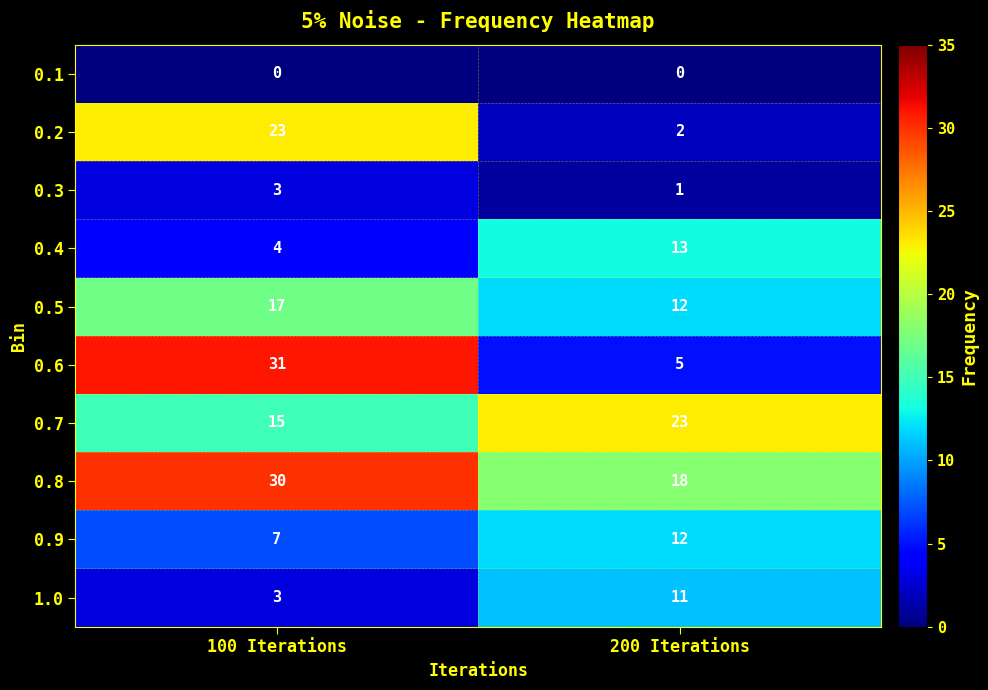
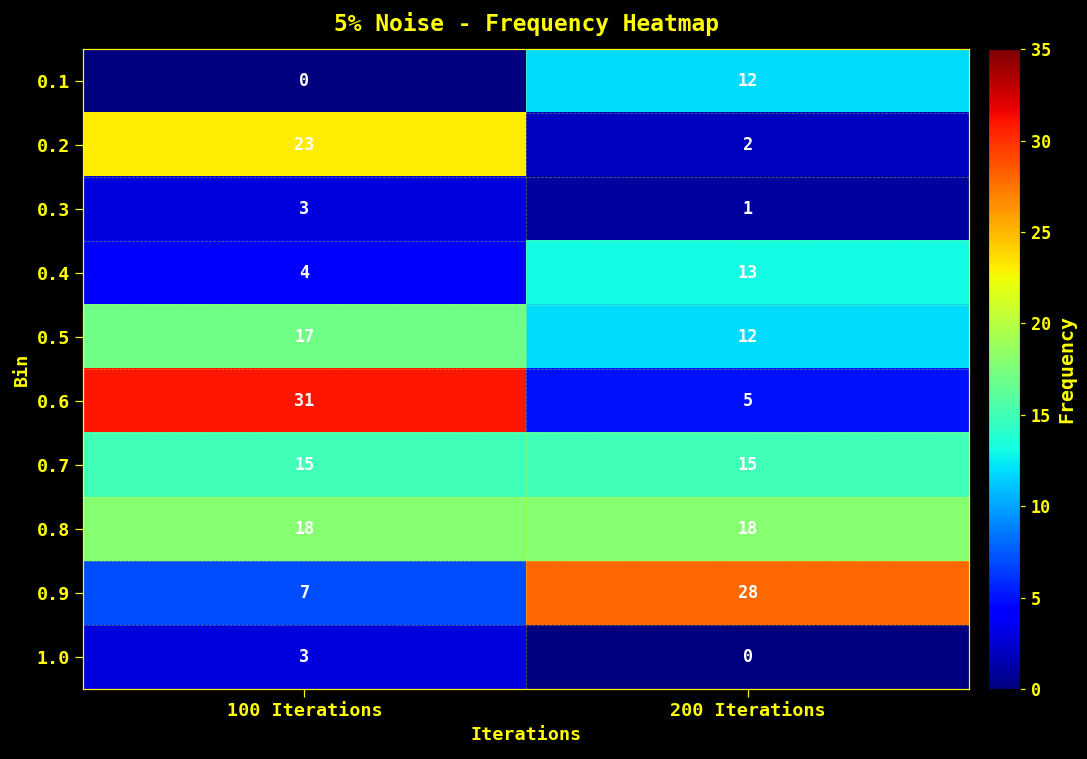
0.1, 200 Iterations: 0 -> 12
0.7, 200 Iterations: 23 -> 15
0.8, 100 Iterations: 30 -> 18
0.9, 200 Iterations: 12 -> 28
1.0, 200 Iterations: 11 -> 0
